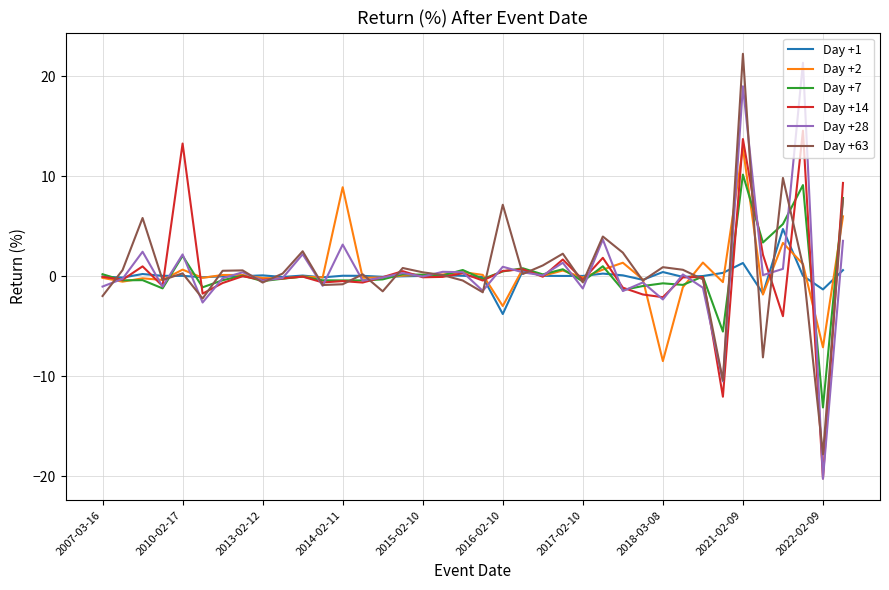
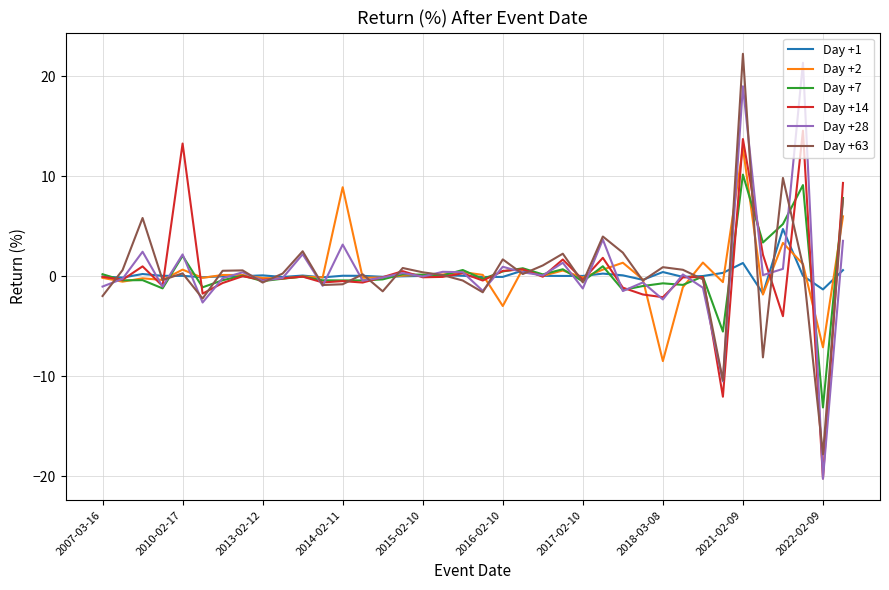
Day +1, 2016-02-10: -4 -> 0
Day +63, 2016-02-10: 7 -> 2
